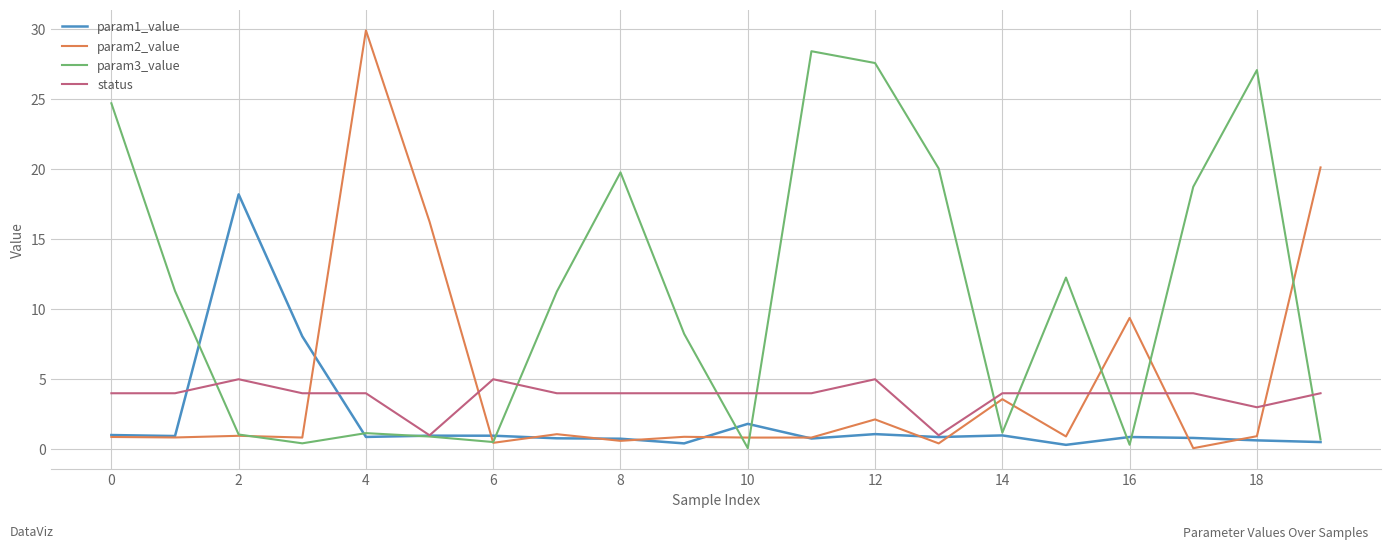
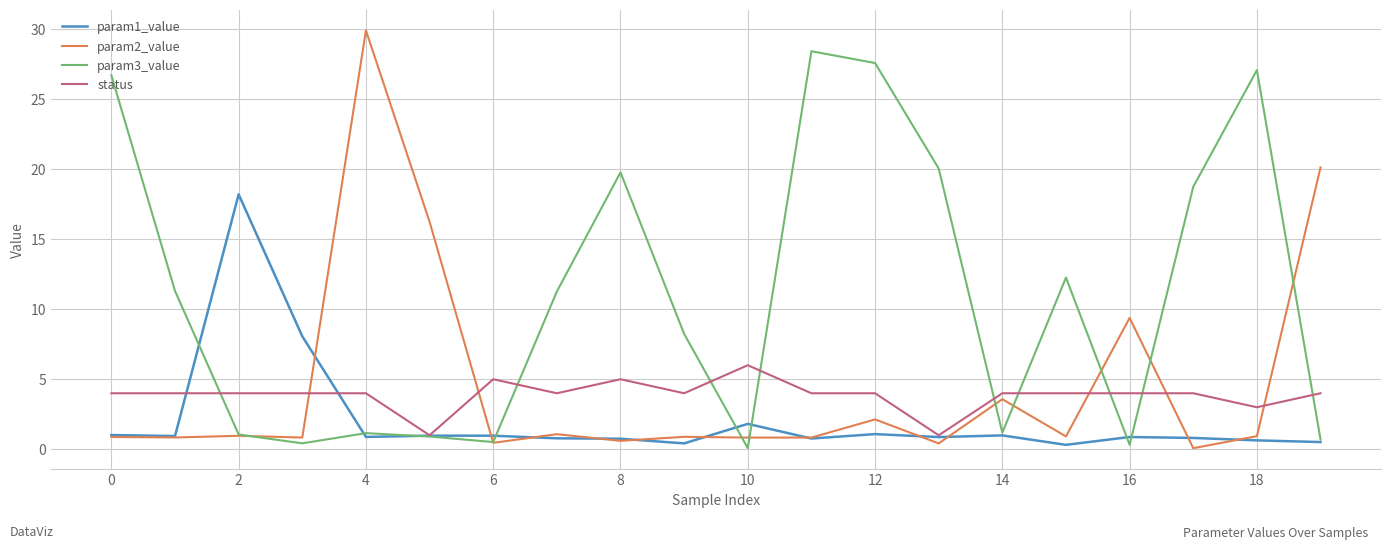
param3_value, 0: 24.7 -> 26.7
status, 2: 5 -> 4
status, 8: 4 -> 5
status, 10: 4 -> 6
status, 12: 5 -> 4
